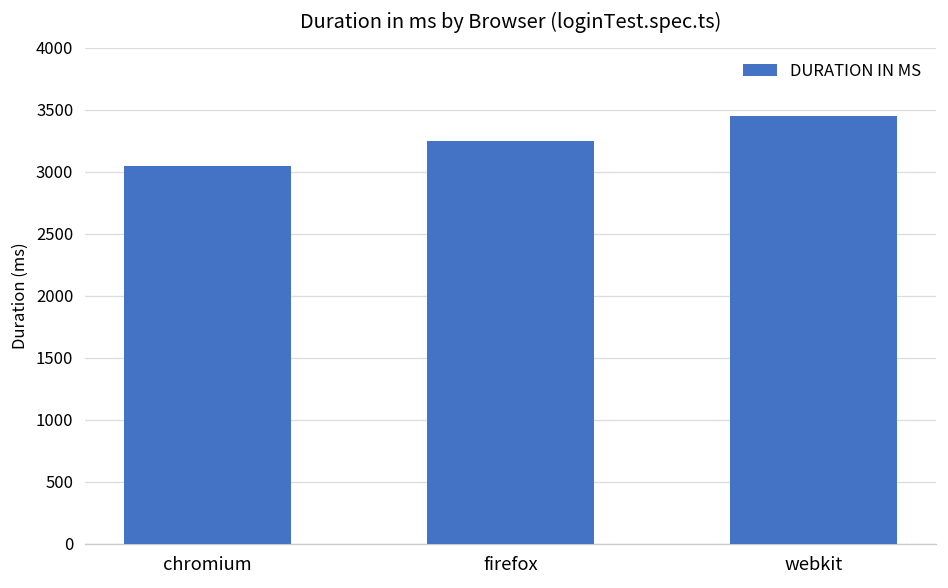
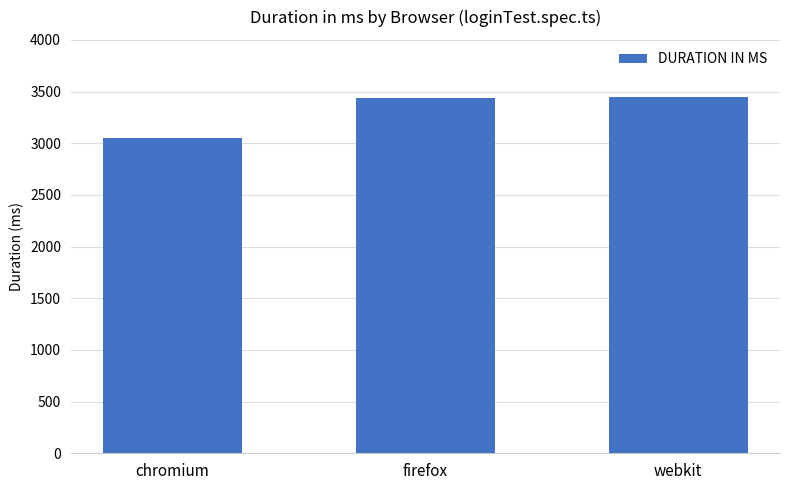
firefox: 3250 -> 3440
